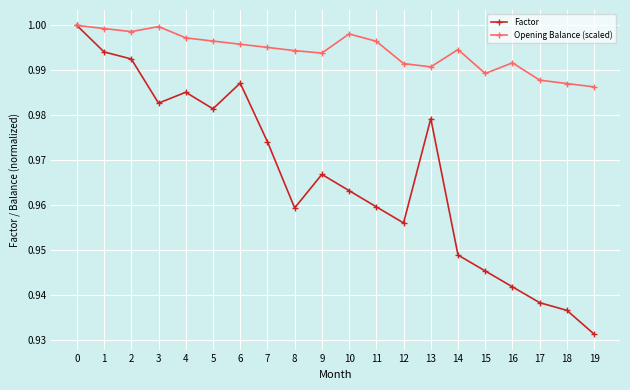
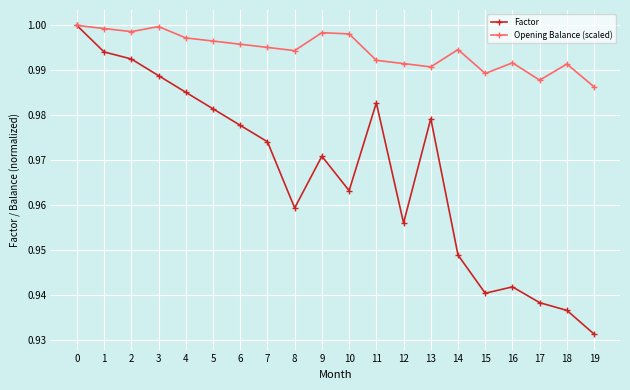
Factor, 3: 0.983 -> 0.989
Factor, 6: 0.987 -> 0.978
Factor, 9: 0.967 -> 0.971
Opening Balance (scaled), 9: 0.994 -> 0.998
Factor, 11: 0.960 -> 0.983
Opening Balance (scaled), 11: 0.996 -> 0.992
Factor, 15: 0.945 -> 0.940
Opening Balance (scaled), 18: 0.987 -> 0.991
